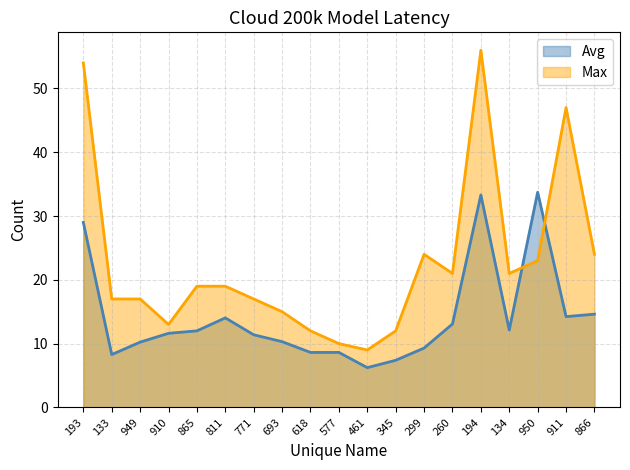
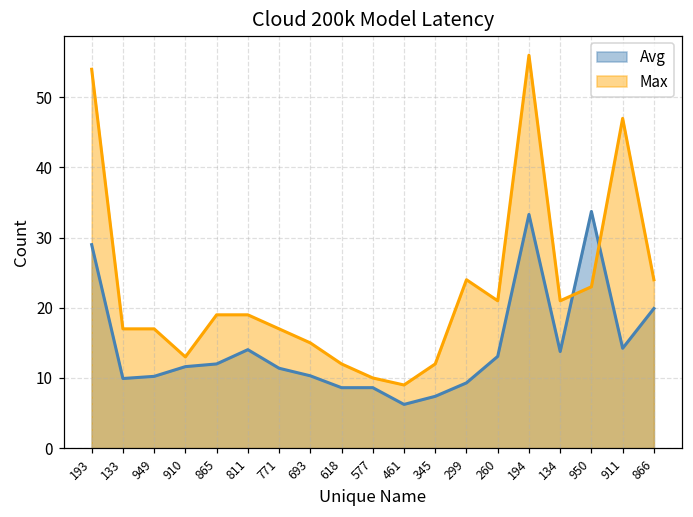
Avg, 133: 8 -> 10
Avg, 134: 12 -> 14
Avg, 866: 15 -> 20
